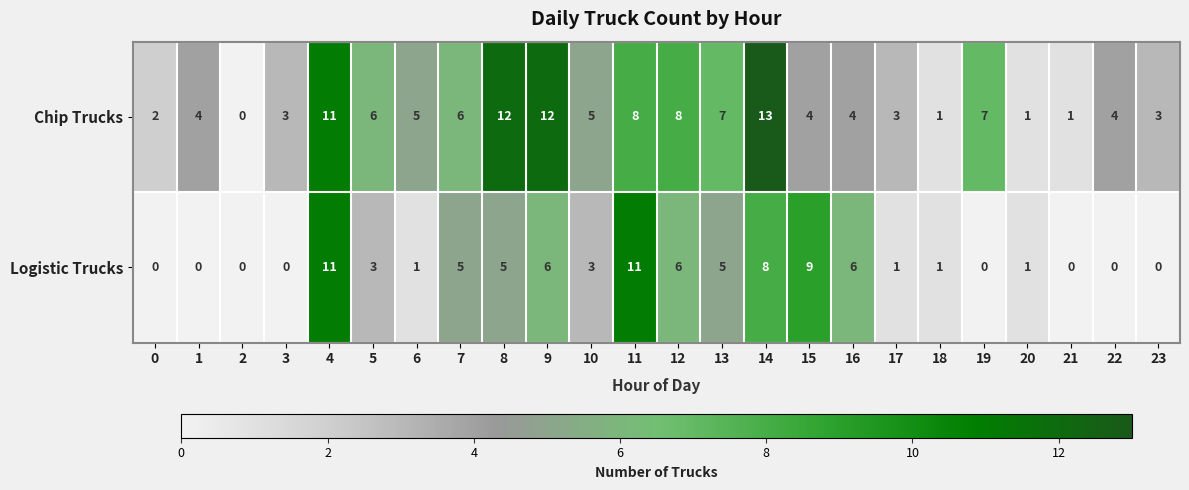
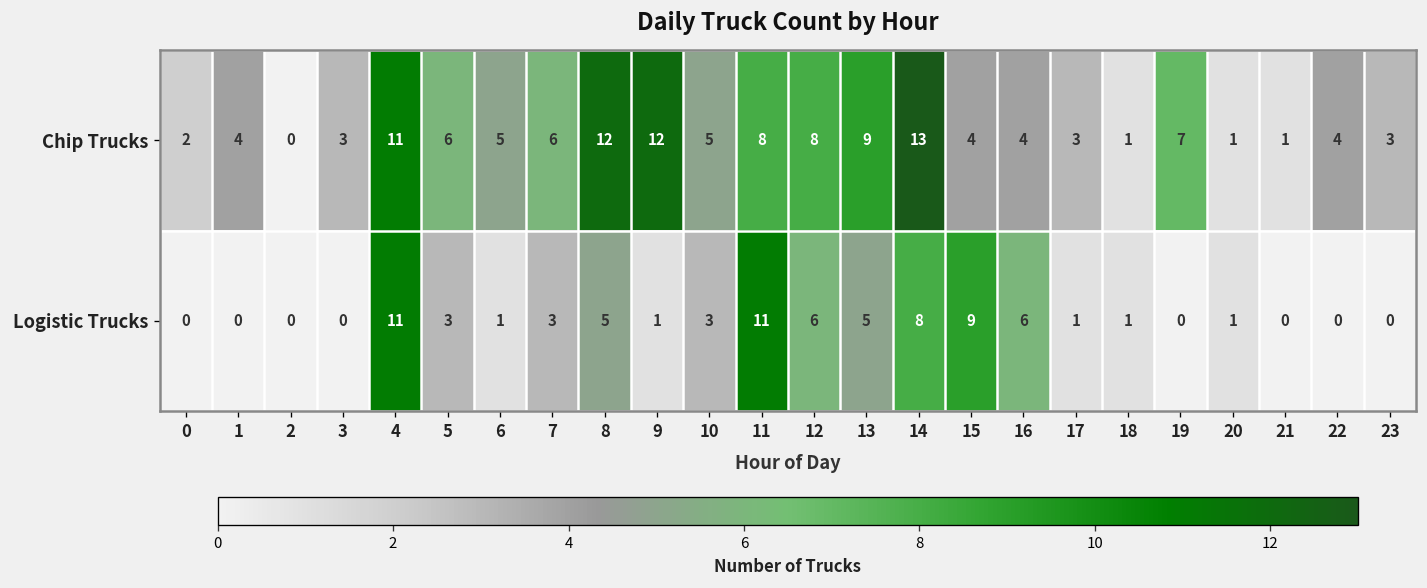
Chip Trucks, 13: 7 -> 9
Logistic Trucks, 7: 5 -> 3
Logistic Trucks, 9: 6 -> 1
